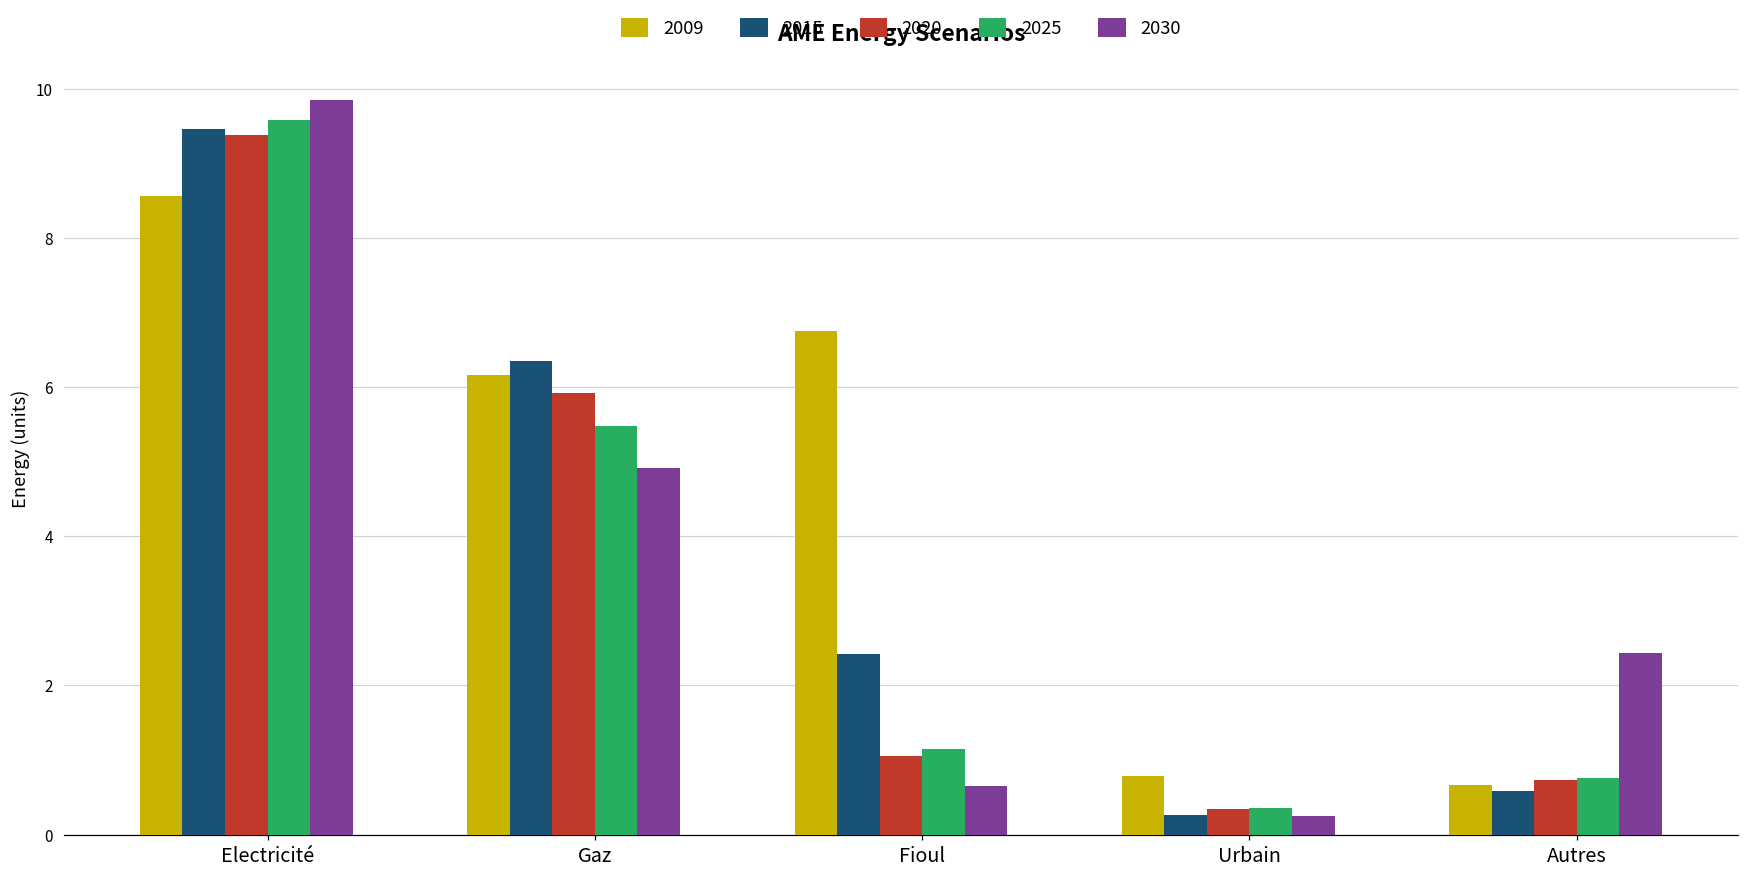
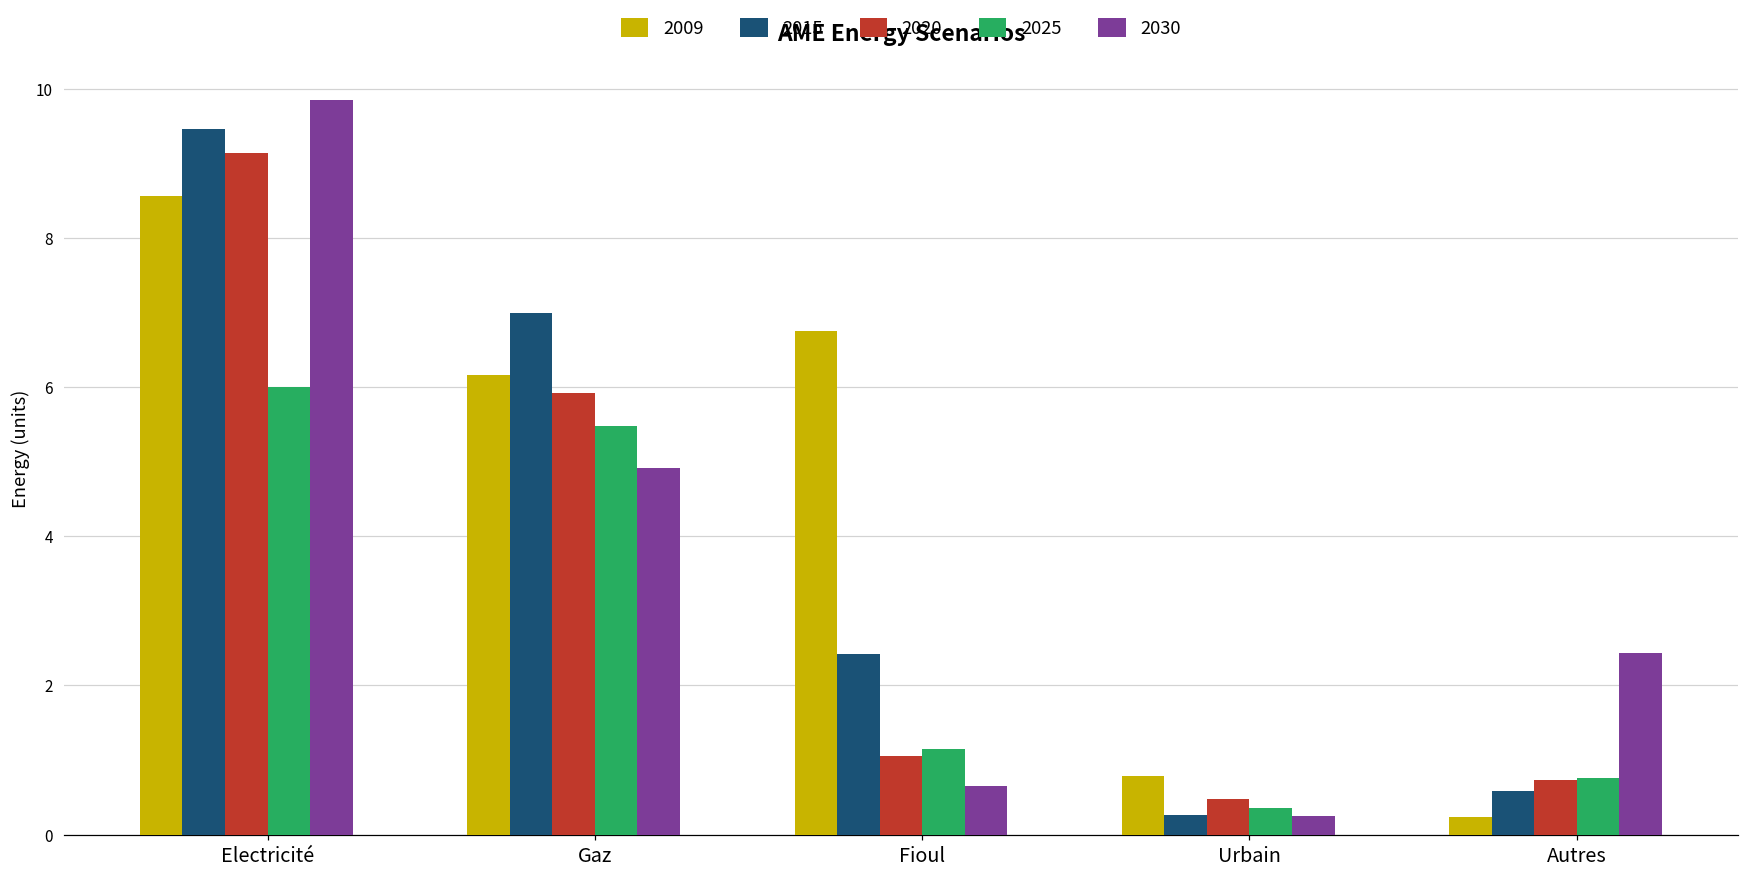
2020, Electricité: 9.4 -> 9.1
2025, Electricité: 9.6 -> 6.0
2015, Gaz: 6.4 -> 7.0
2020, Urbain: 0.3 -> 0.5
2009, Autres: 0.7 -> 0.2
